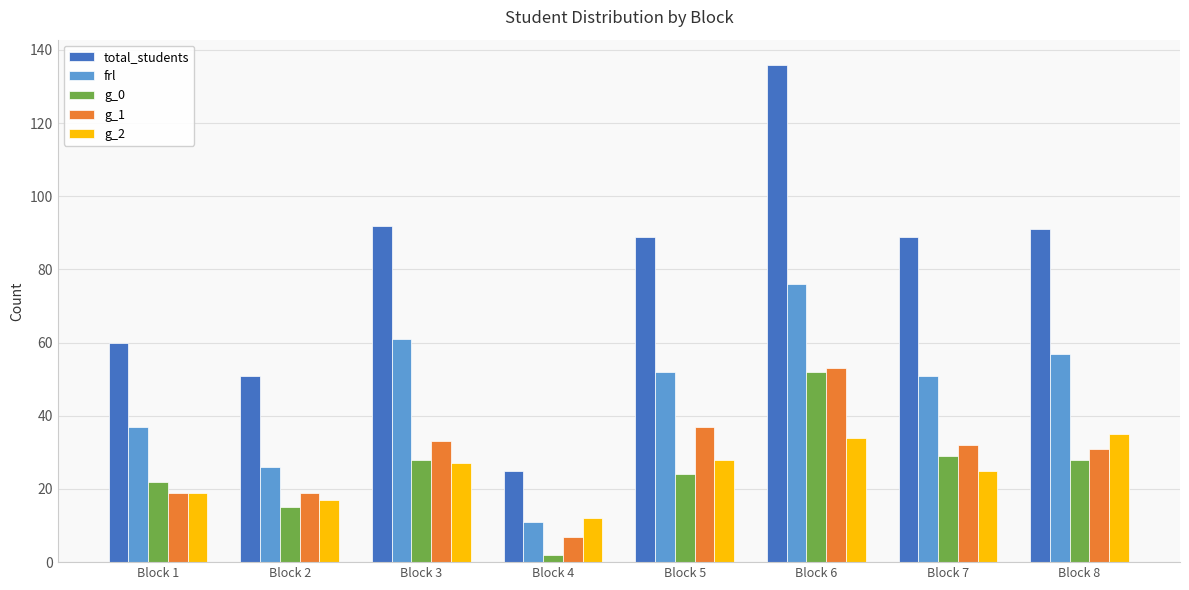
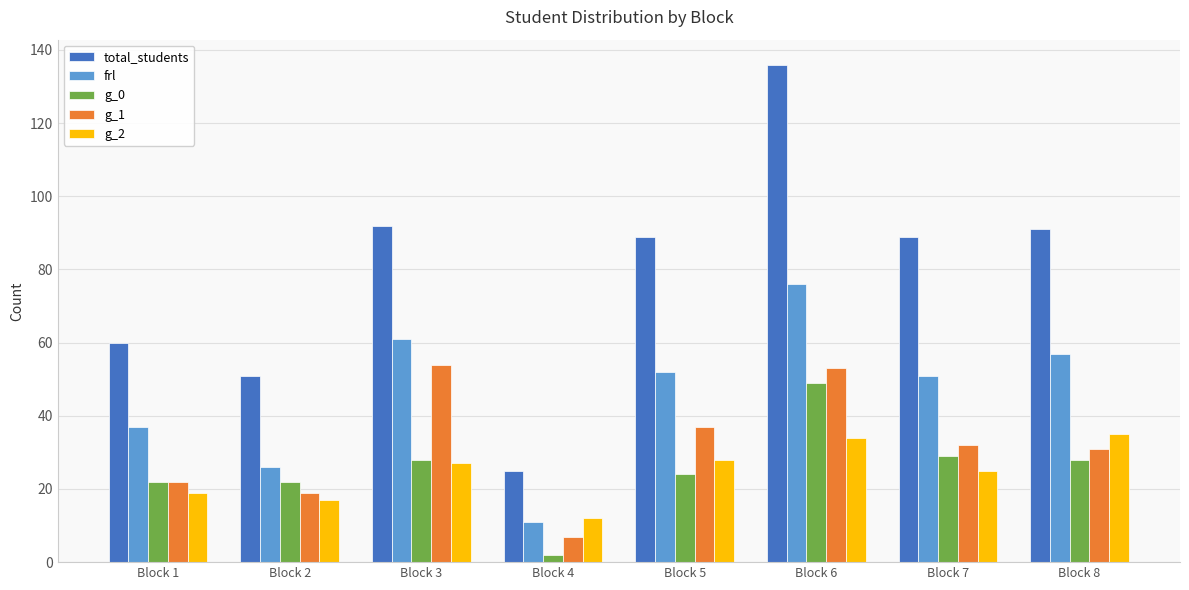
g_1, Block 1: 19 -> 22
g_0, Block 2: 15 -> 22
g_1, Block 3: 33 -> 54
g_0, Block 6: 52 -> 49
